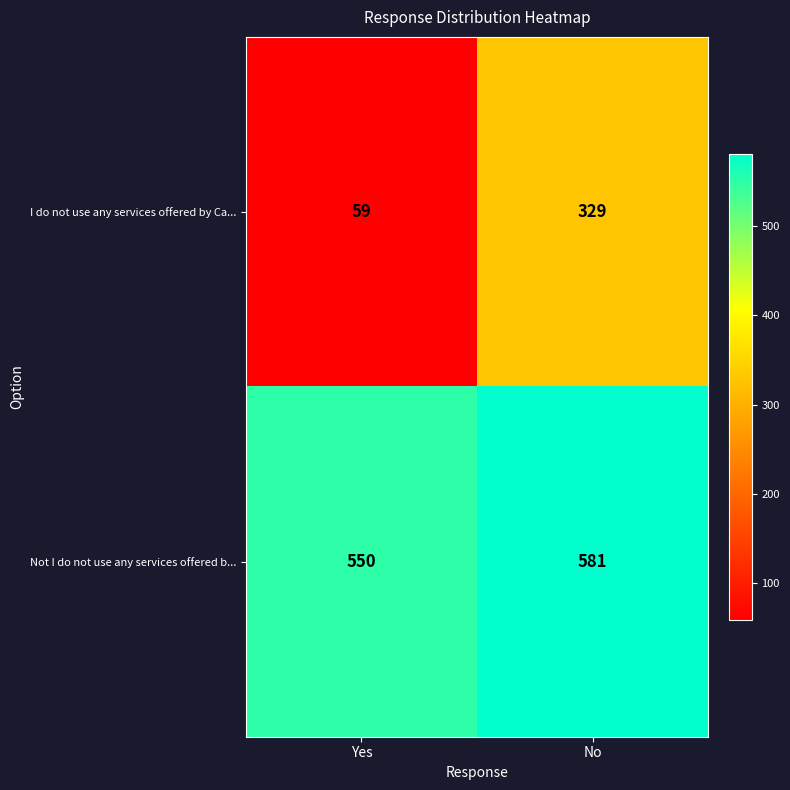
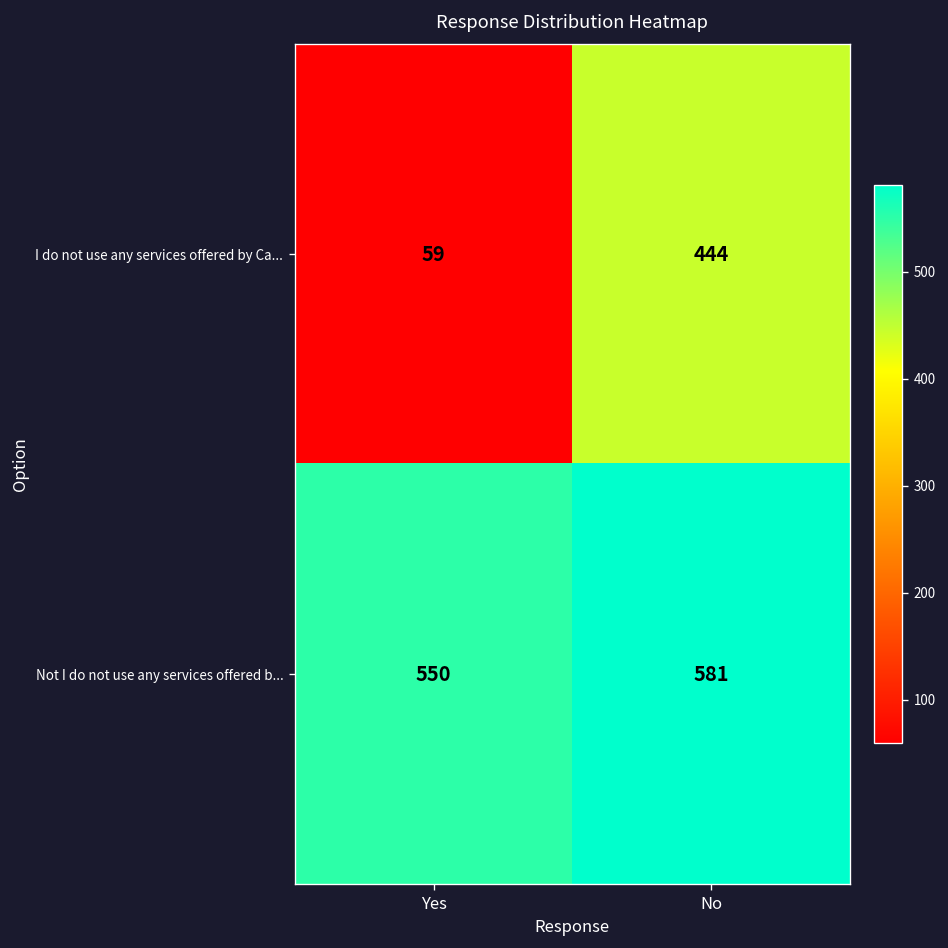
I do not use any services offered by Ca..., No: 329 -> 444
